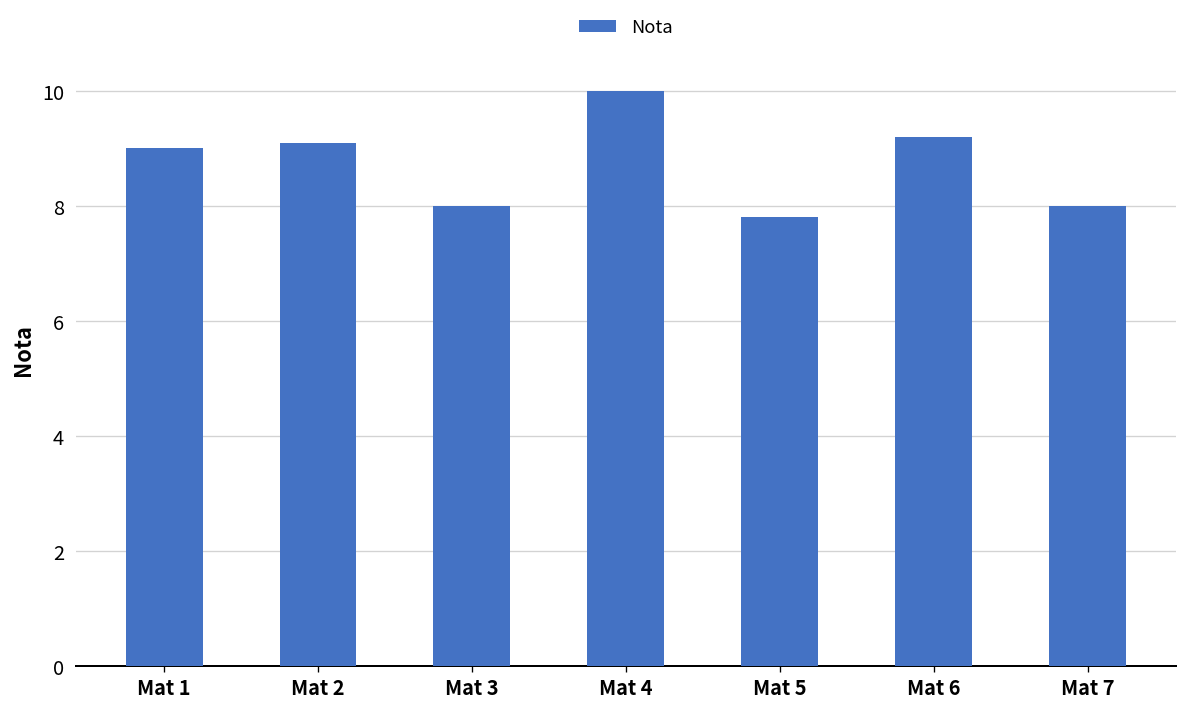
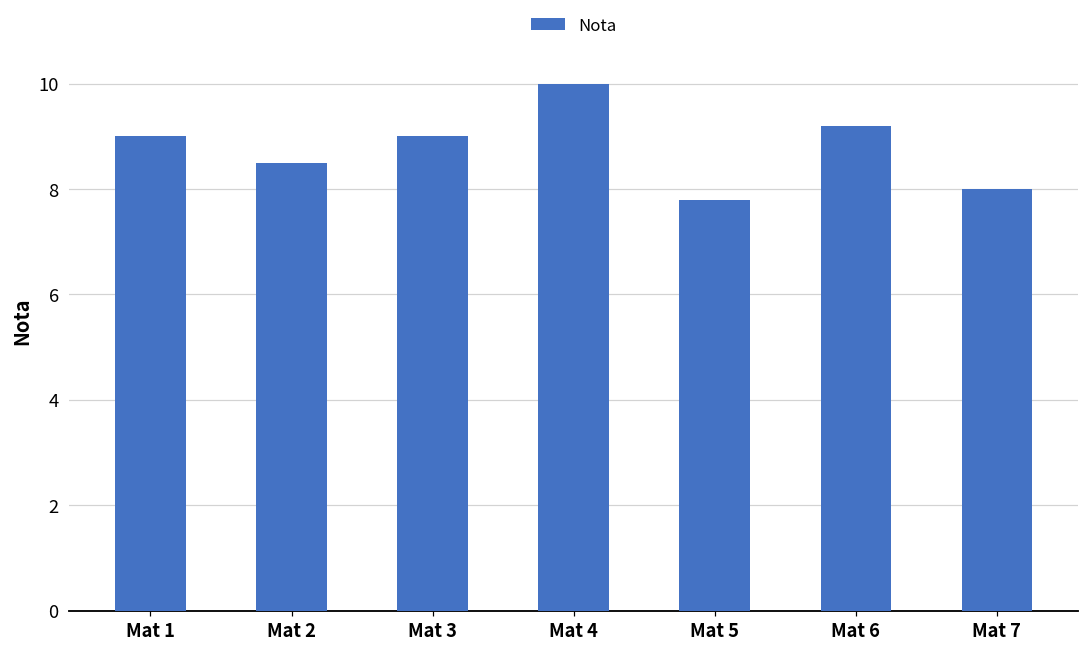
Mat 2: 9.1 -> 8.5
Mat 3: 8 -> 9
